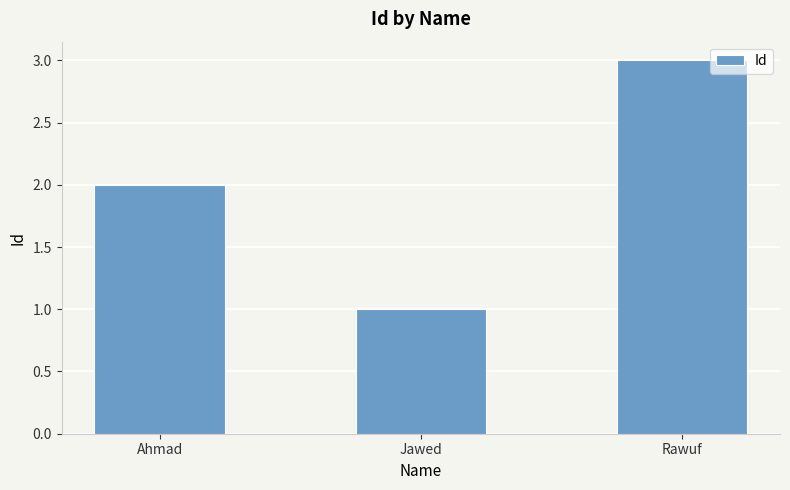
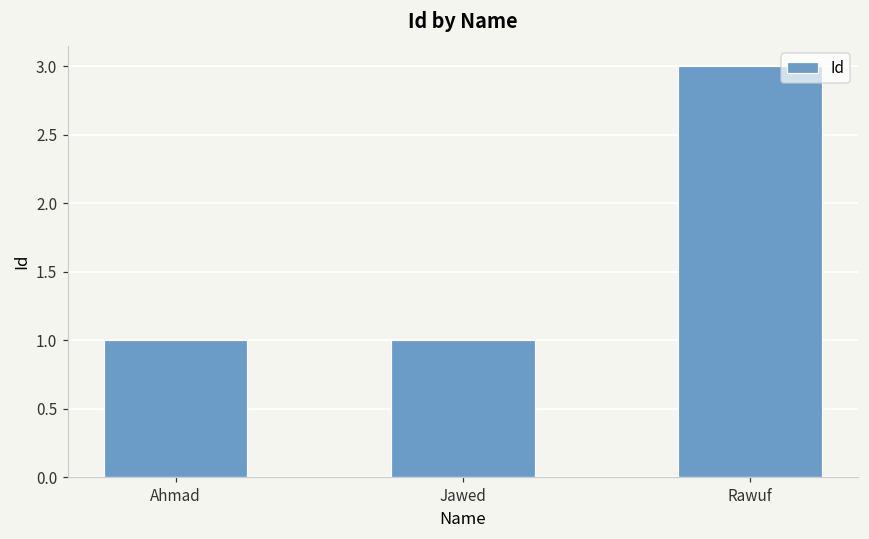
Ahmad: 2 -> 1
